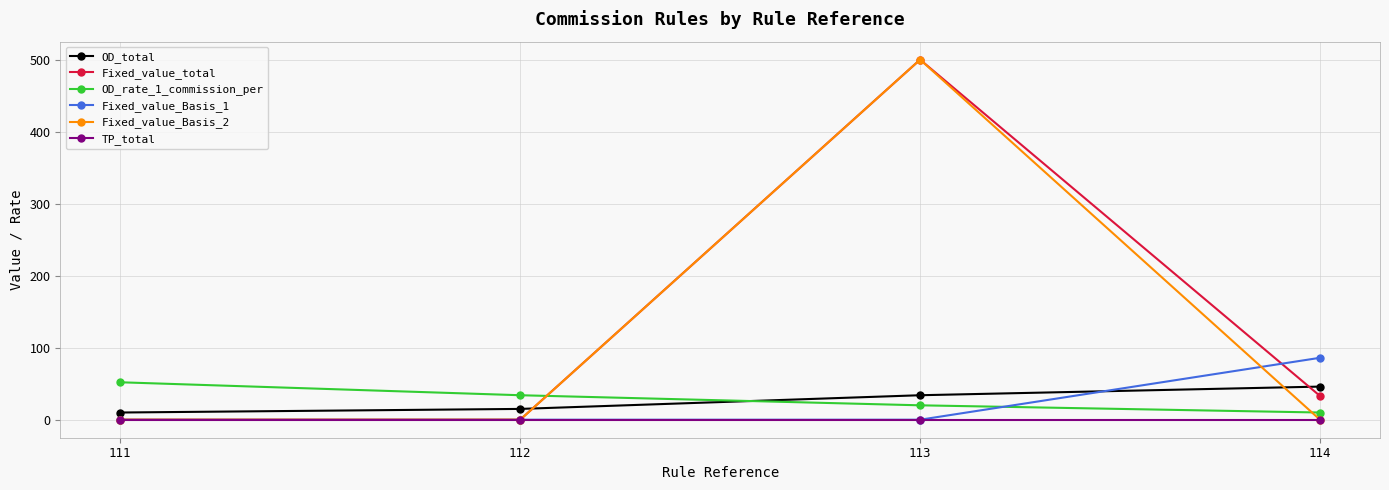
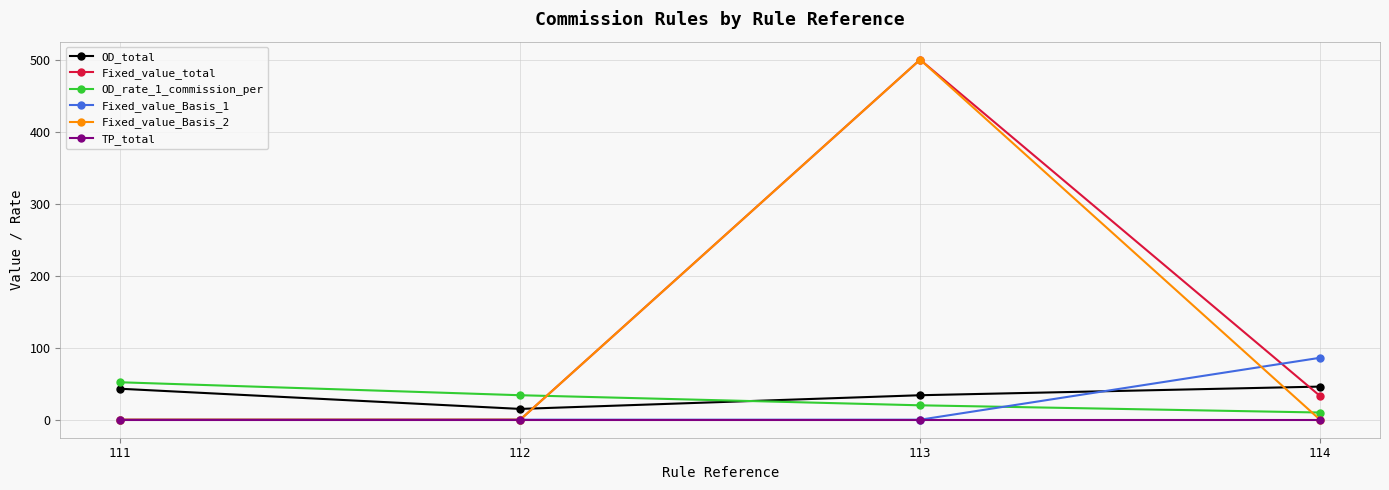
OD_total, 111: 10 -> 40
